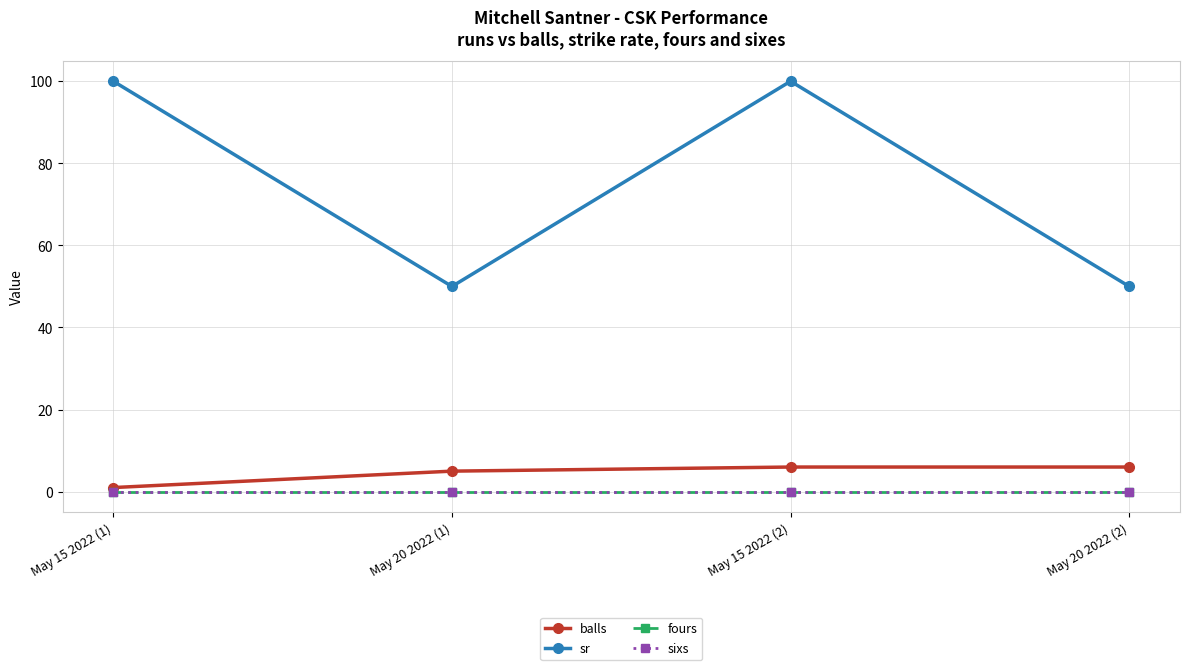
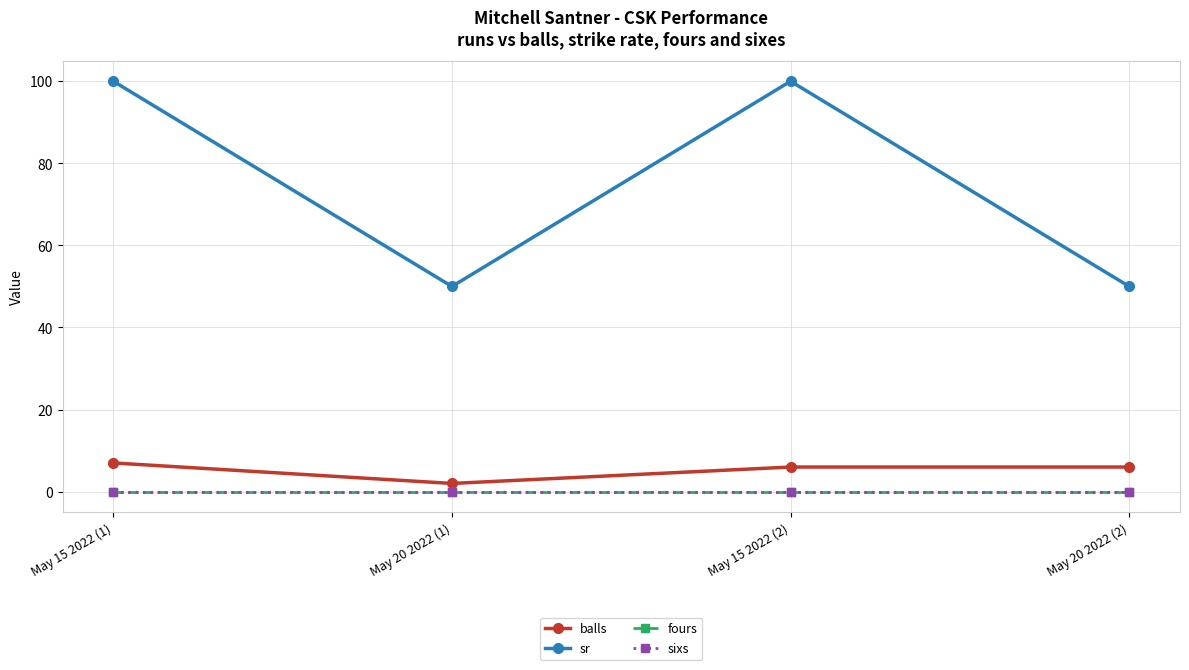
balls, May 15 2022 (1): 1 -> 7
balls, May 20 2022 (1): 5 -> 2
